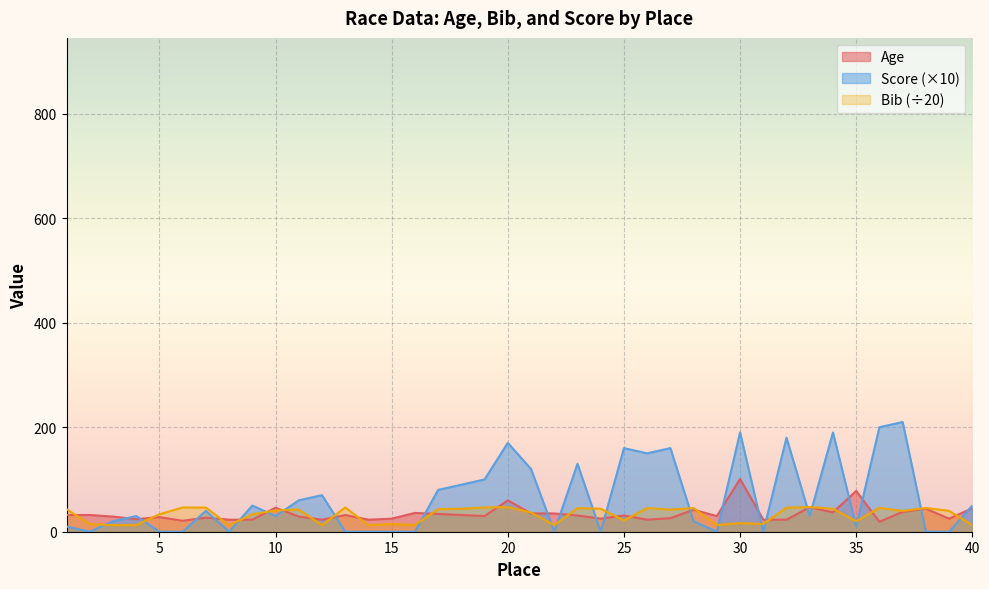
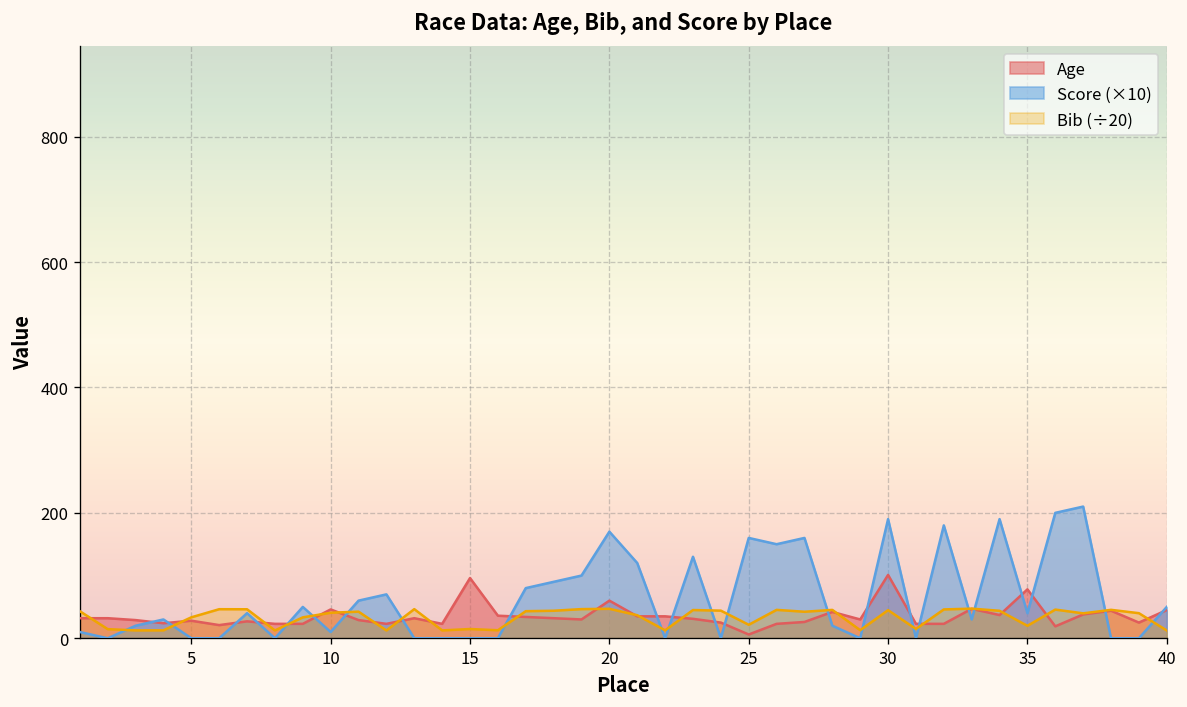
Score (×10), 10: 30 -> 10
Age, 15: 30 -> 100
Age, 25: 30 -> 10
Bib (÷20), 30: 20 -> 40
Score (×10), 35: 10 -> 40
